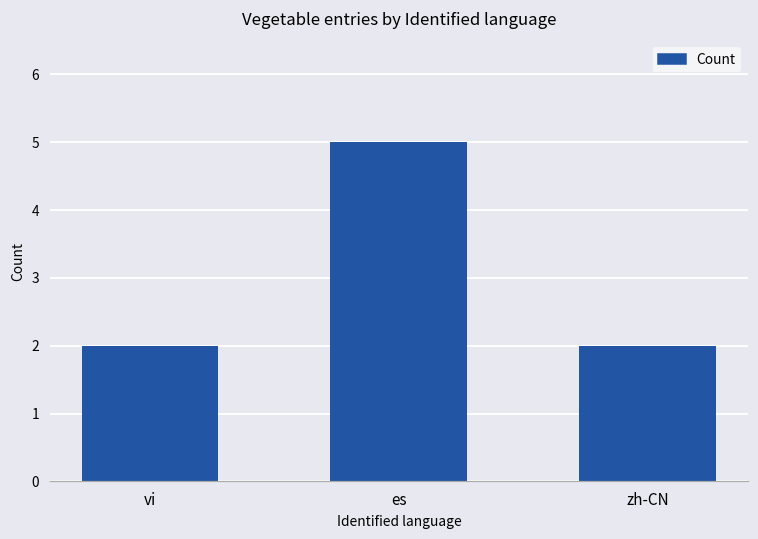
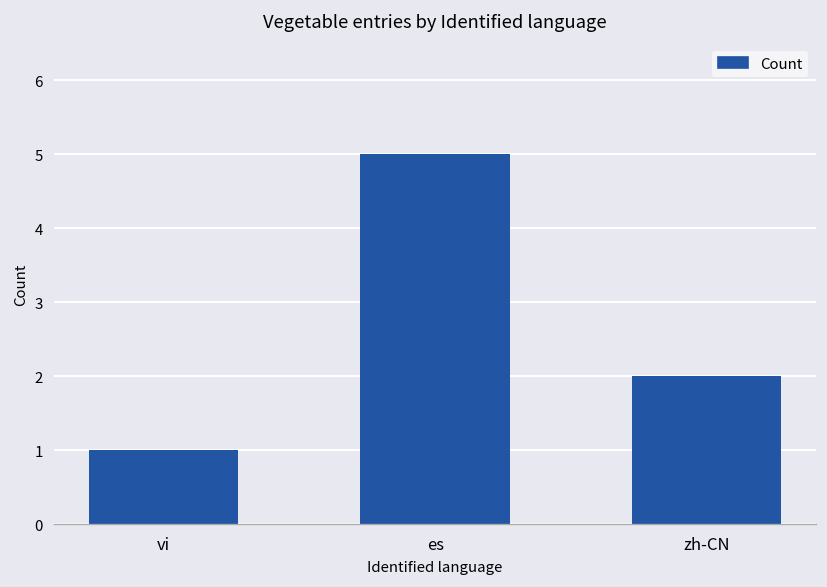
vi: 2 -> 1
